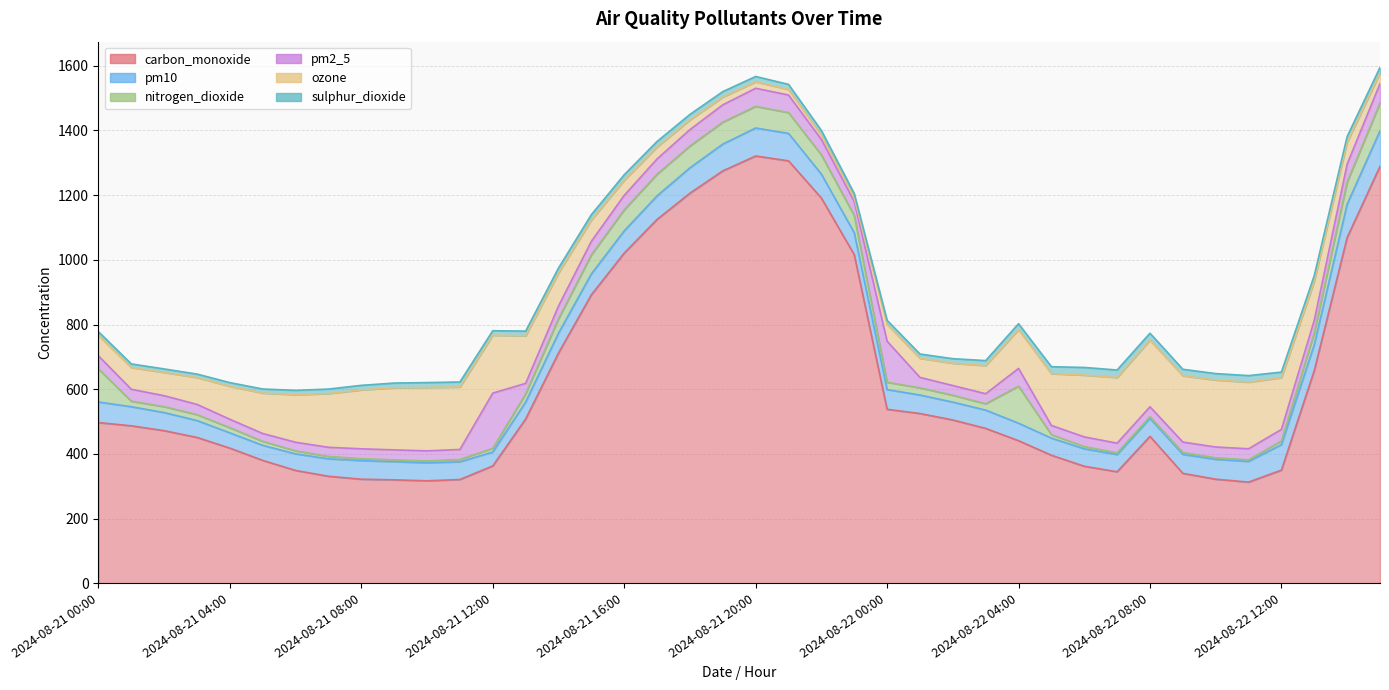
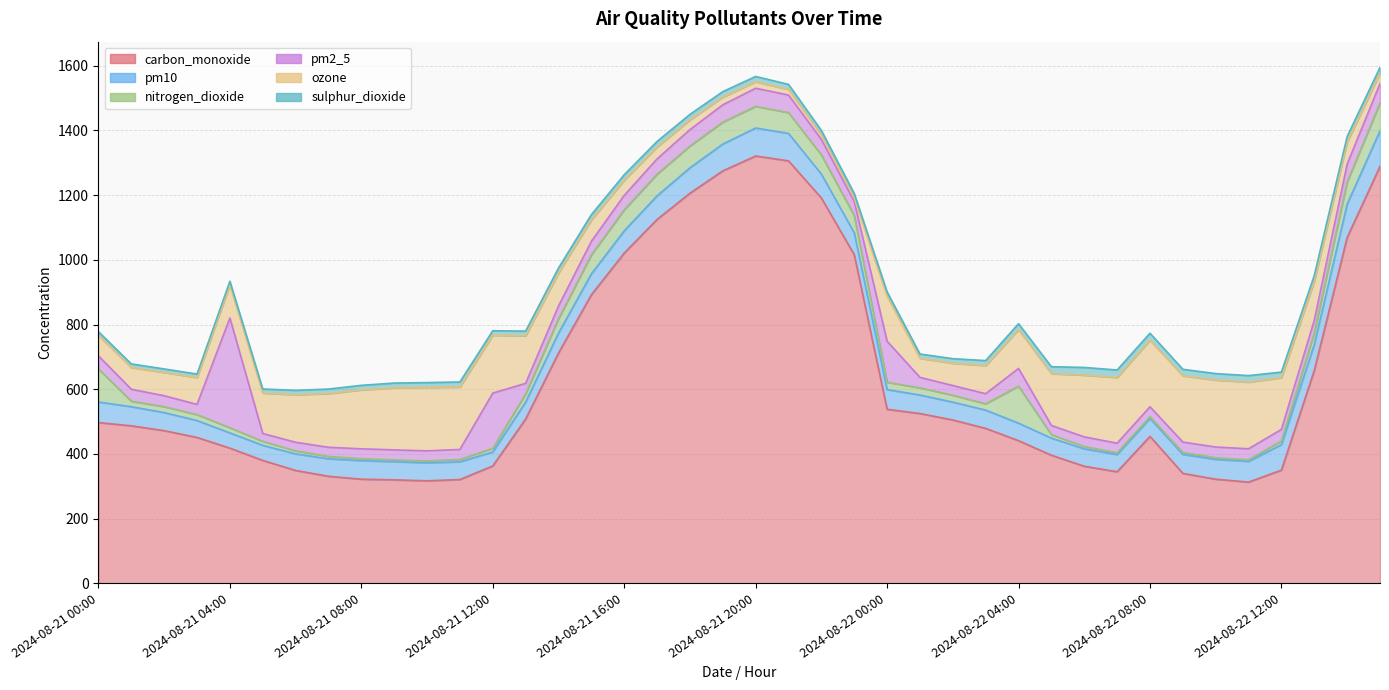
pm2_5, 2024-08-21 04:00: 30 -> 340
ozone, 2024-08-22 00:00: 50 -> 140
